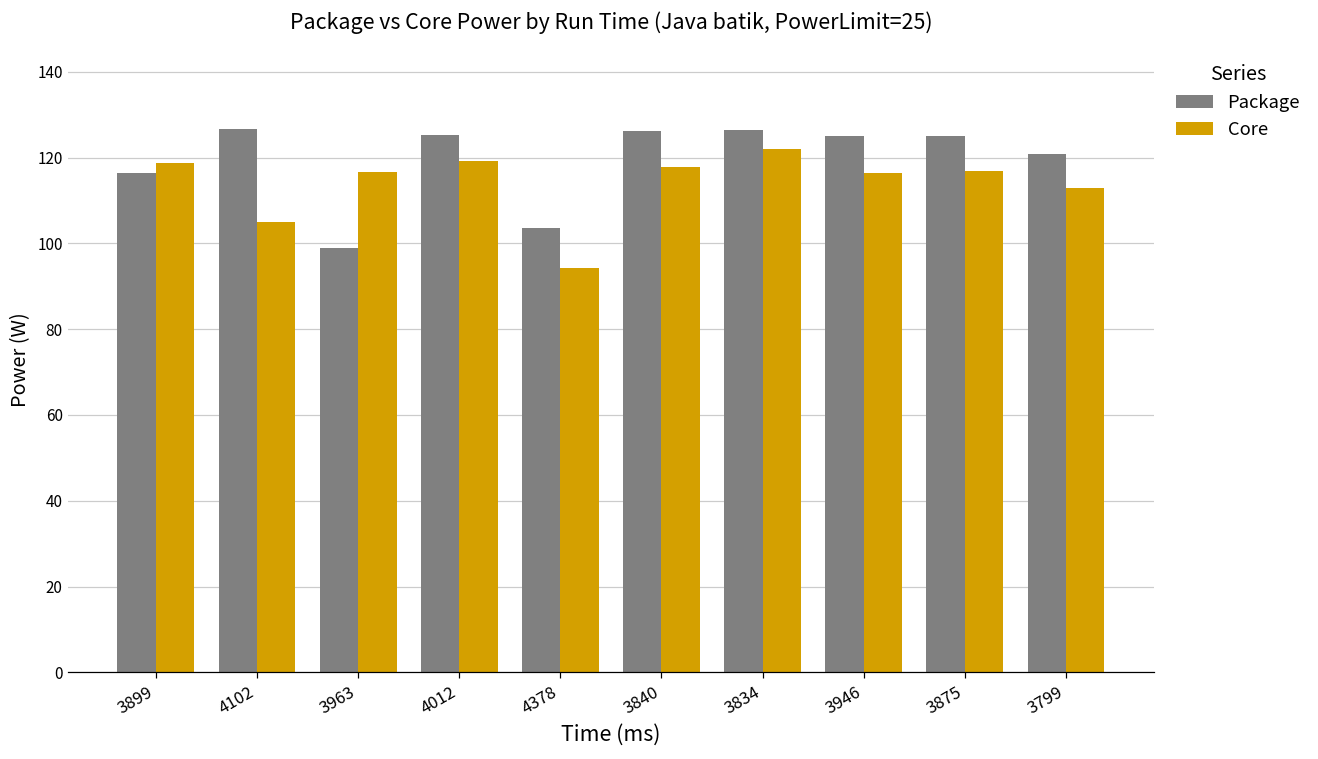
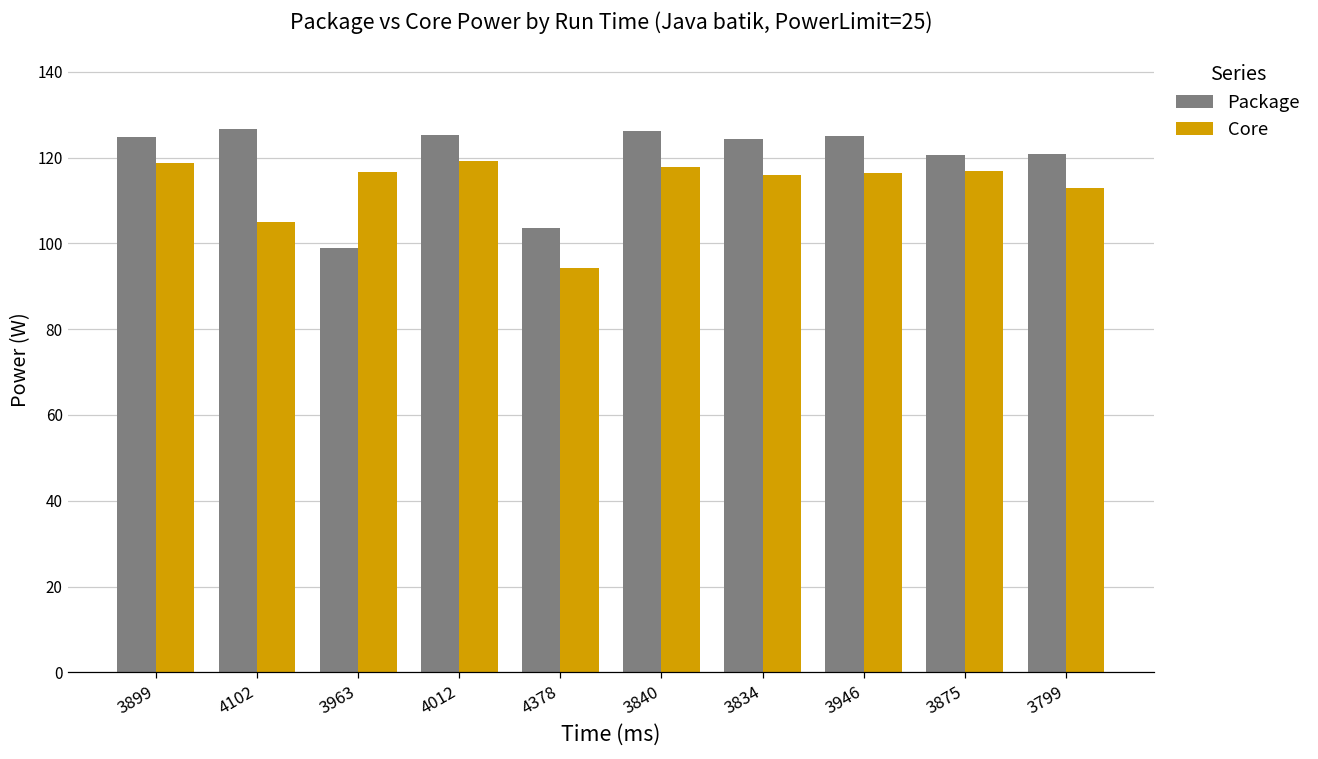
Package, 3899: 117 -> 125
Package, 3834: 126 -> 124
Core, 3834: 122 -> 116
Package, 3875: 125 -> 121
